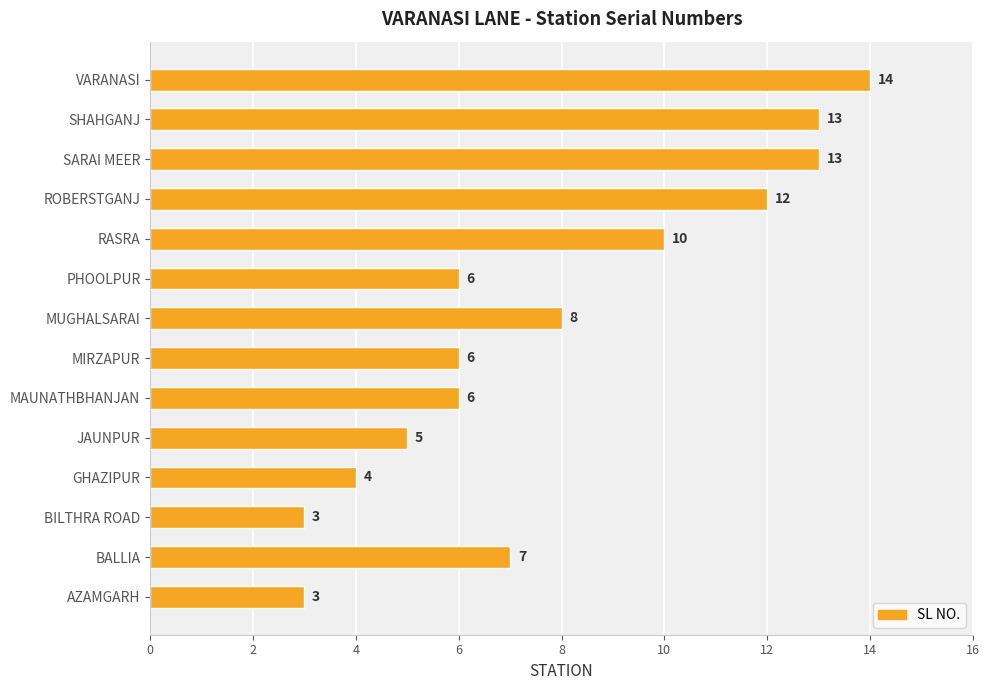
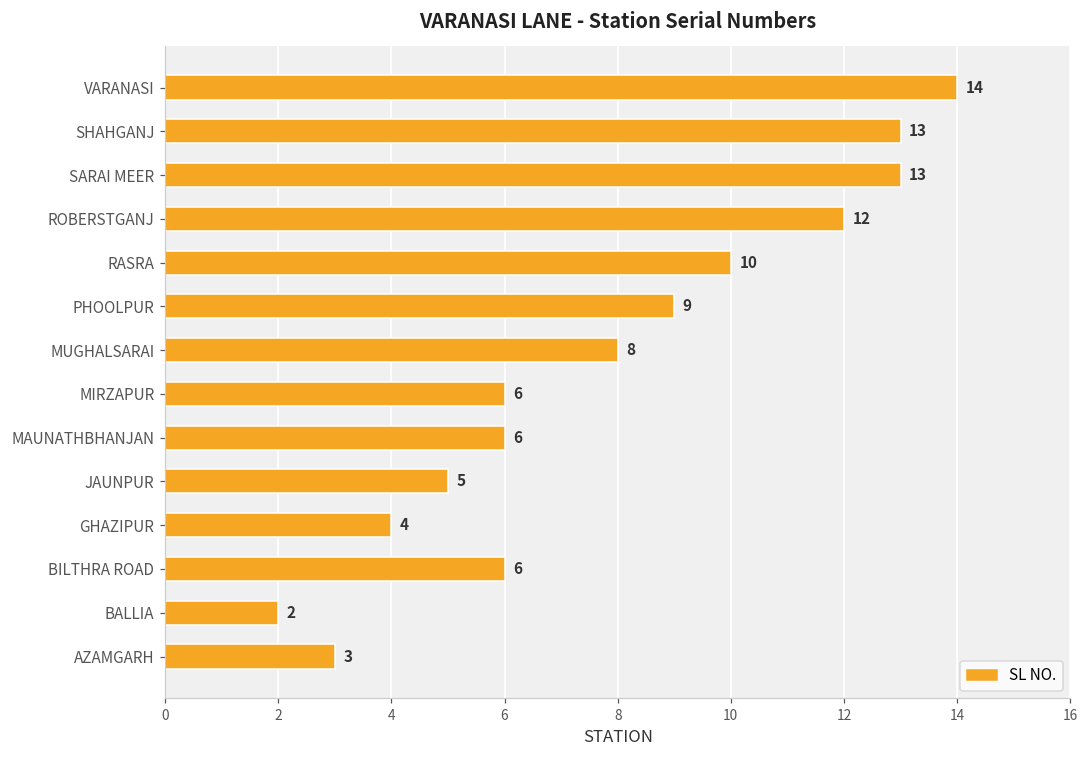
PHOOLPUR: 6 -> 9
BILTHRA ROAD: 3 -> 6
BALLIA: 7 -> 2
